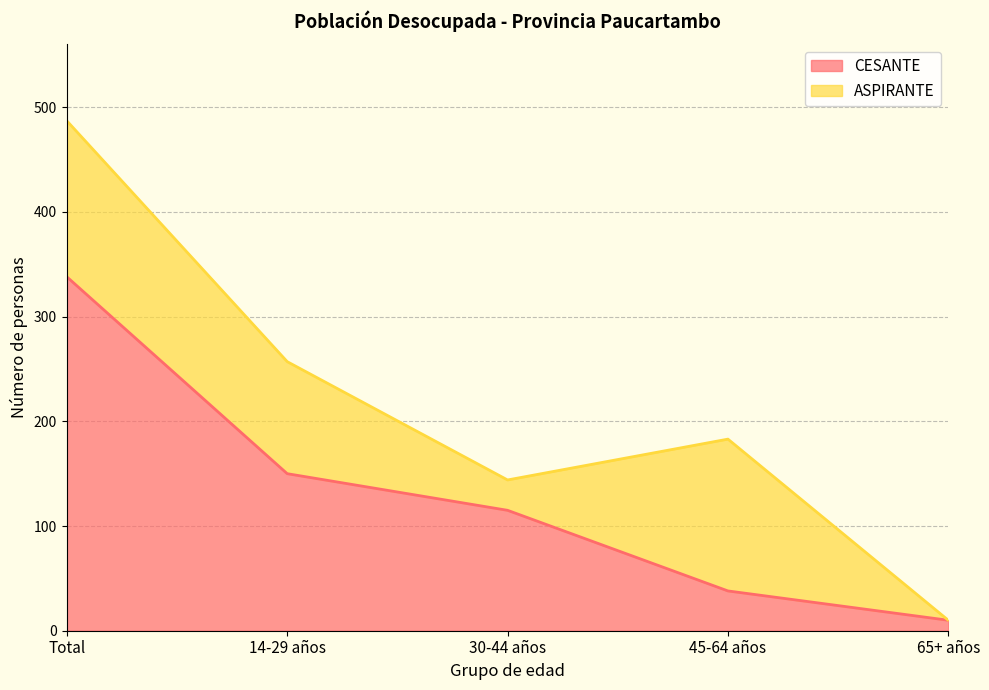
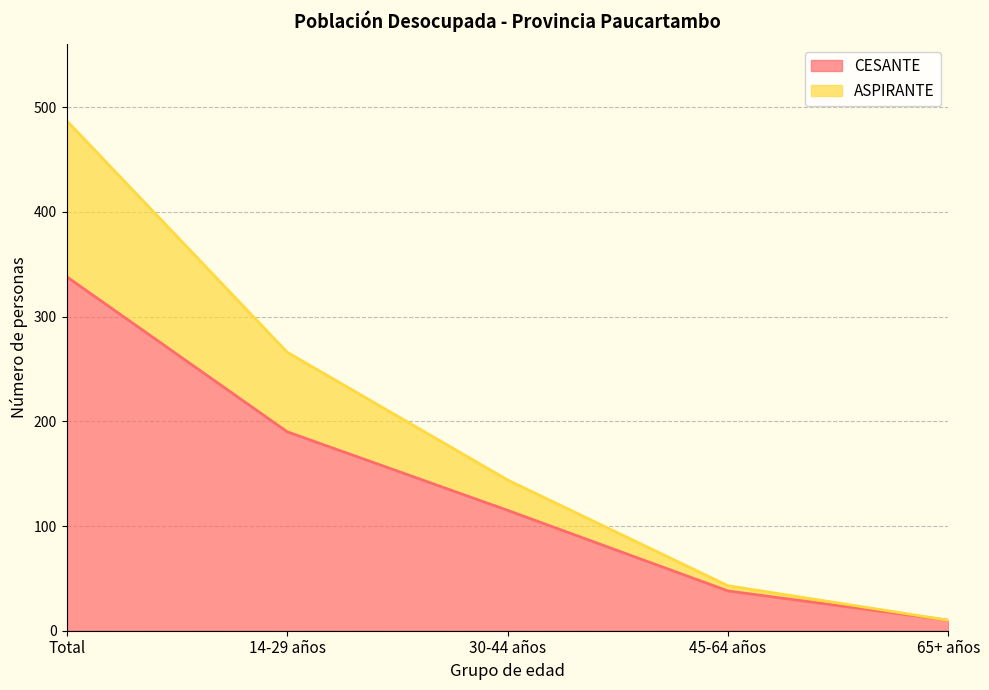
CESANTE, 14-29 años: 150 -> 190
ASPIRANTE, 14-29 años: 107 -> 76
ASPIRANTE, 45-64 años: 145 -> 5
